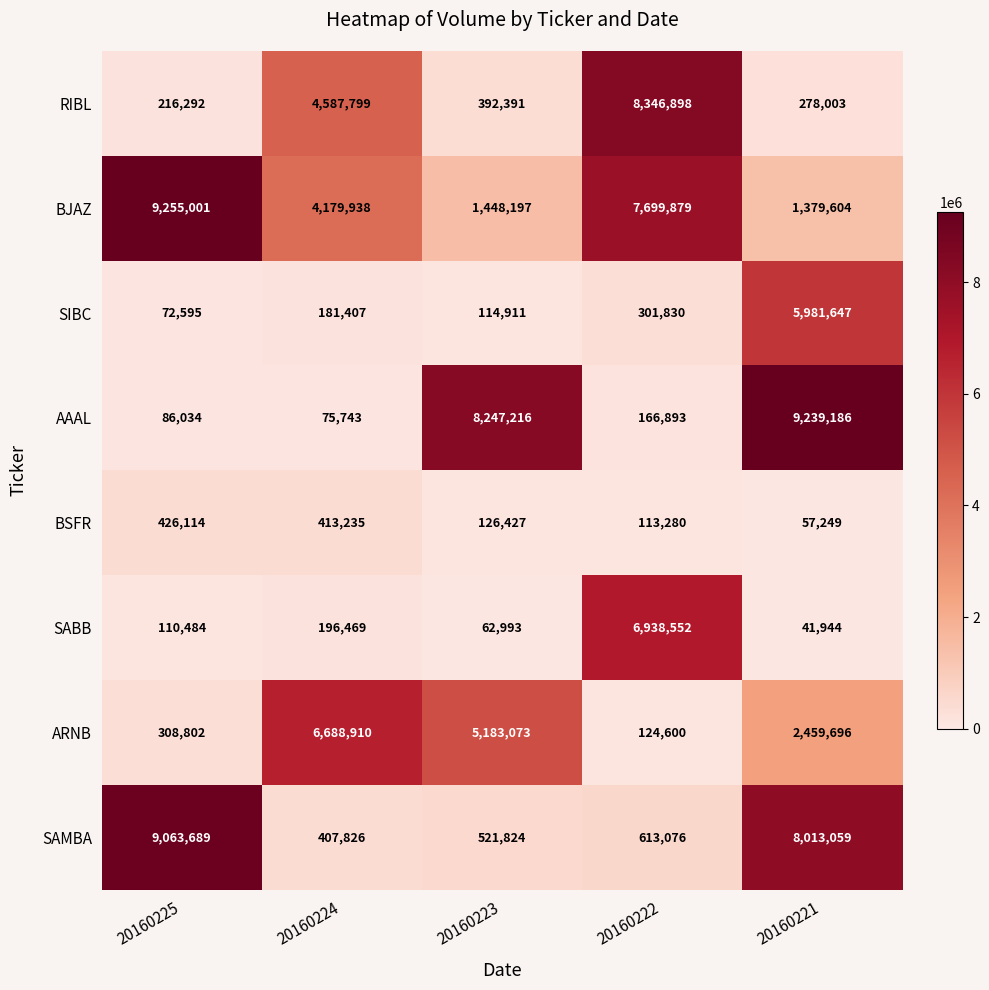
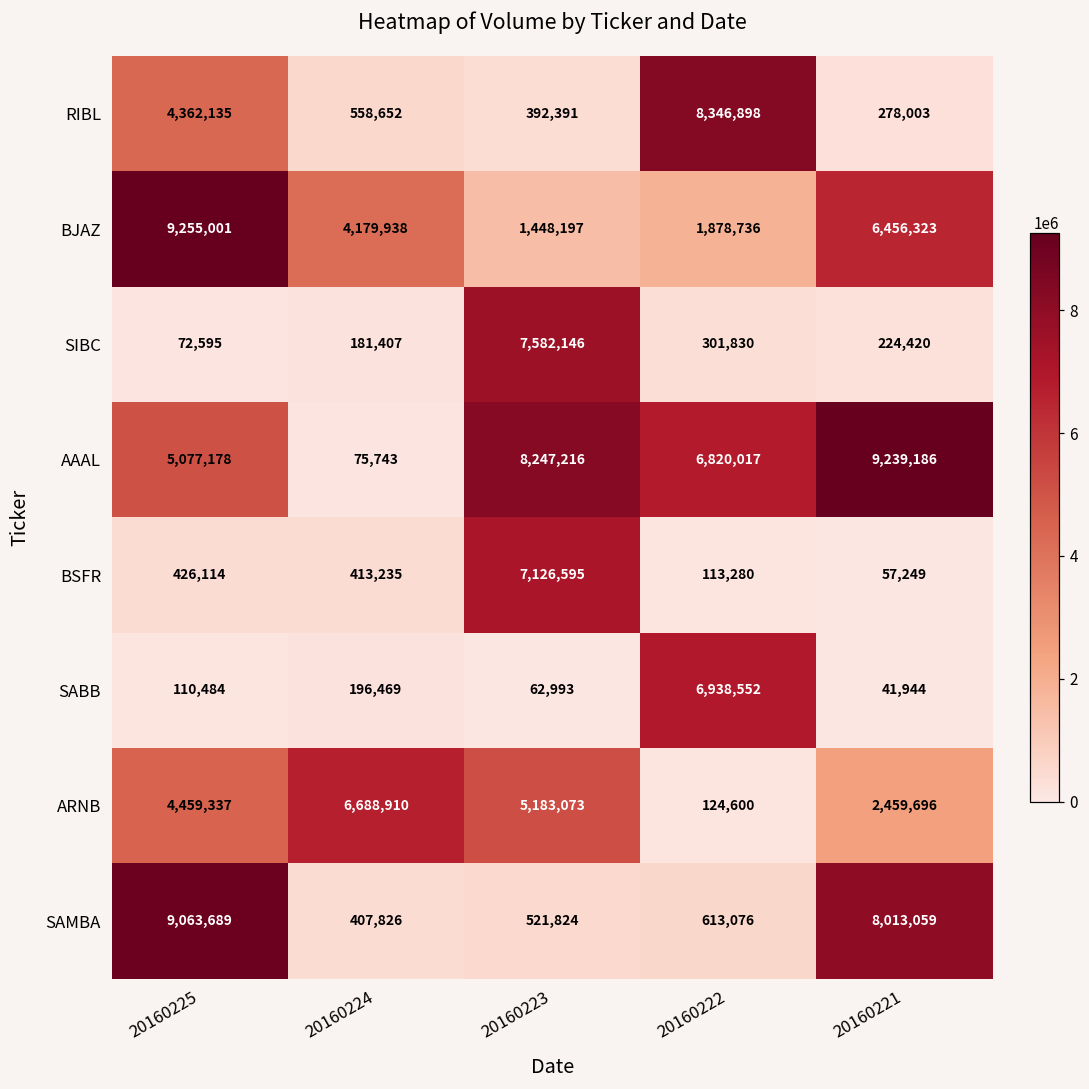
RIBL, 20160225: 216,292 -> 4,362,135
RIBL, 20160224: 4,587,799 -> 558,652
BJAZ, 20160222: 7,699,879 -> 1,878,736
BJAZ, 20160221: 1,379,604 -> 6,456,323
SIBC, 20160223: 114,911 -> 7,582,146
SIBC, 20160221: 5,981,647 -> 224,420
AAAL, 20160225: 86,034 -> 5,077,178
AAAL, 20160222: 166,893 -> 6,820,017
BSFR, 20160223: 126,427 -> 7,126,595
ARNB, 20160225: 308,802 -> 4,459,337
